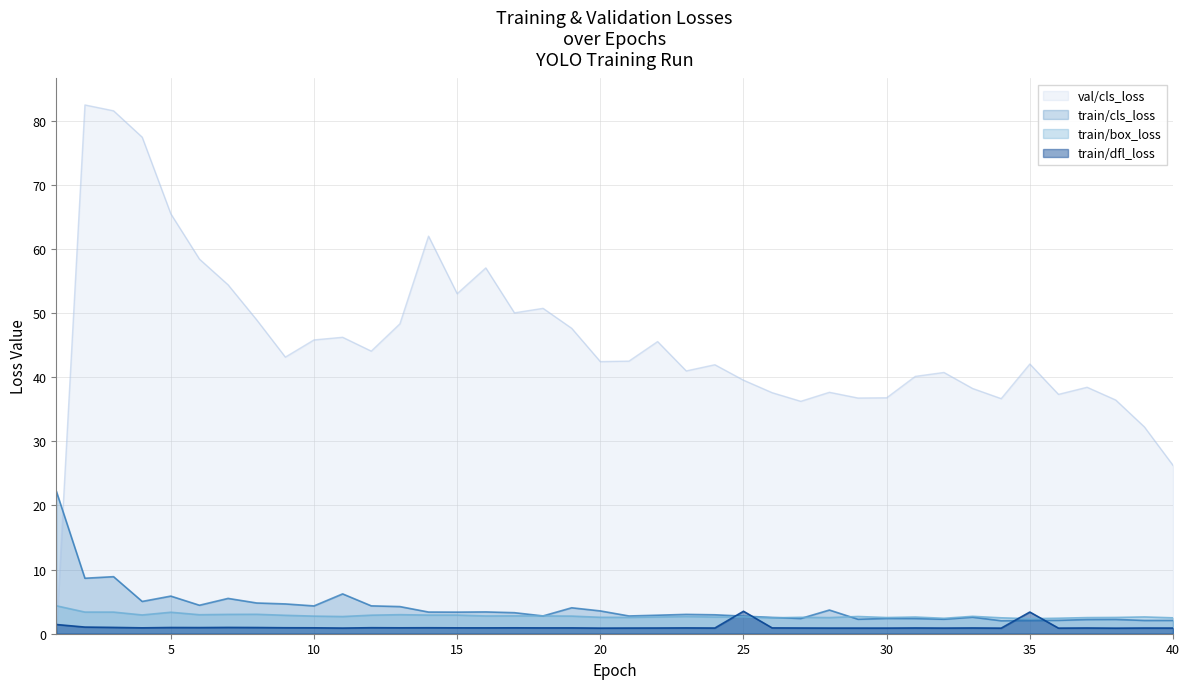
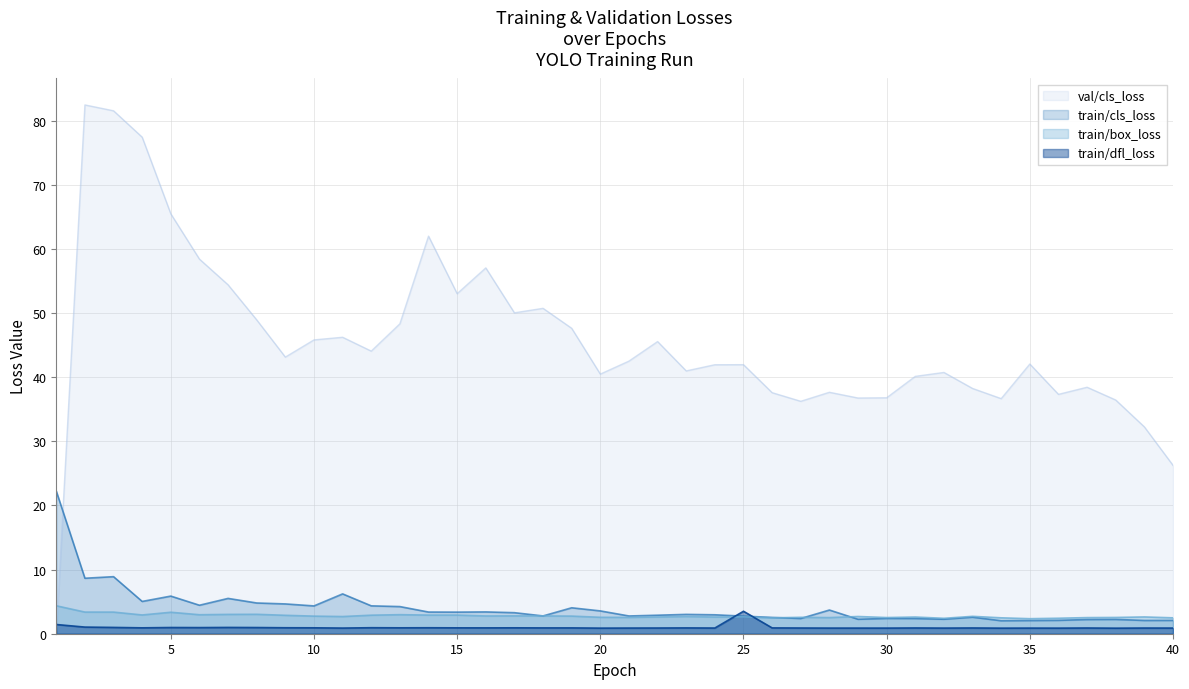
val/cls_loss, 20: 42 -> 40
val/cls_loss, 25: 40 -> 42
train/dfl_loss, 35: 3 -> 1
